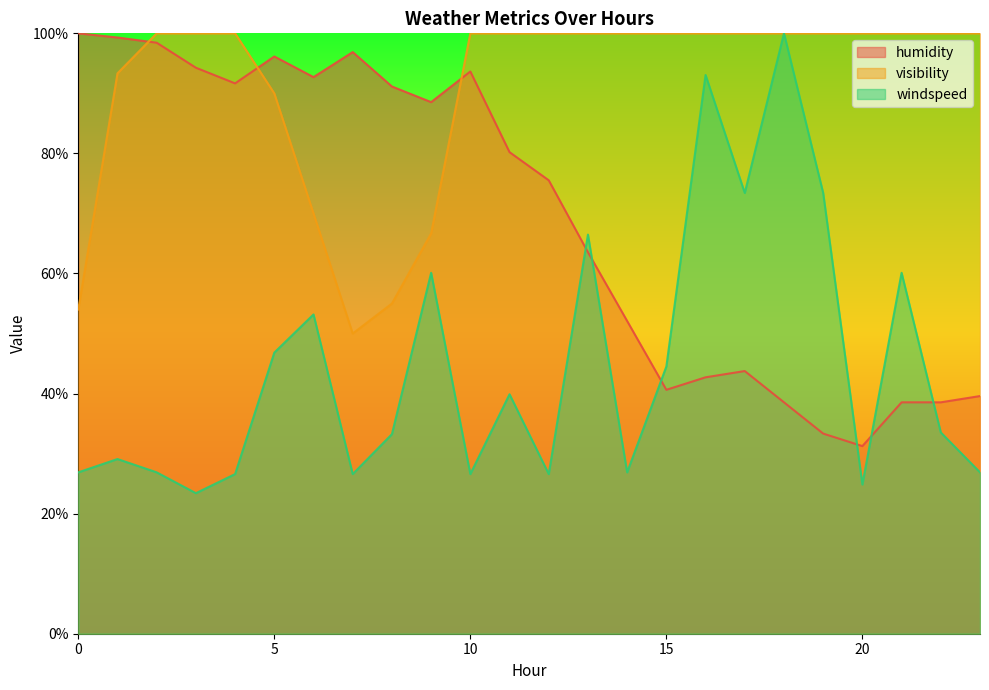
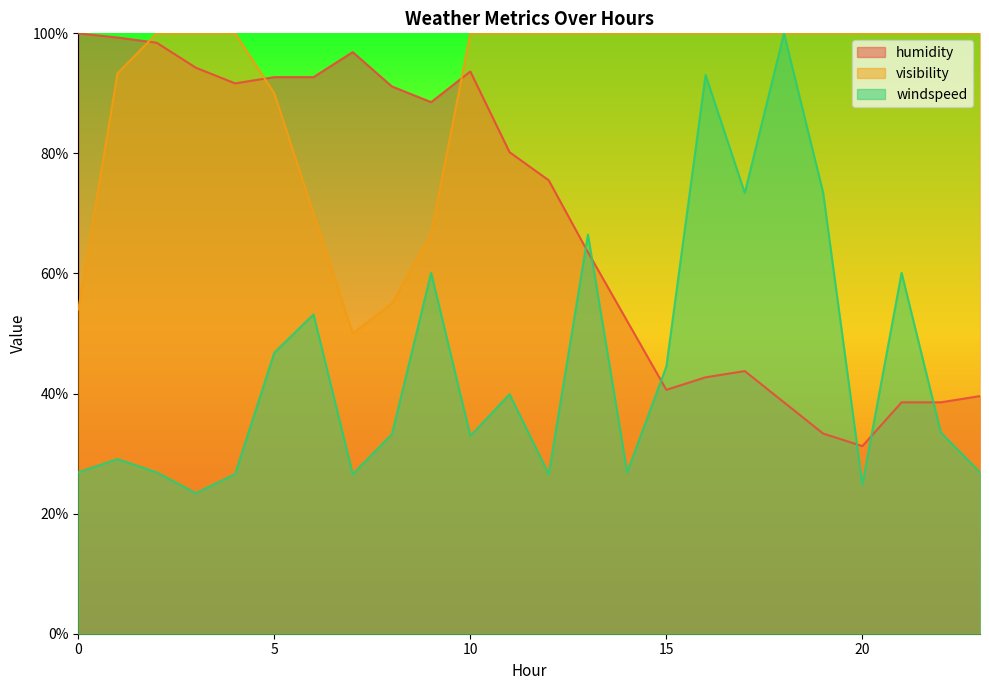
humidity, 5: 96% -> 93%
windspeed, 10: 27% -> 33%
